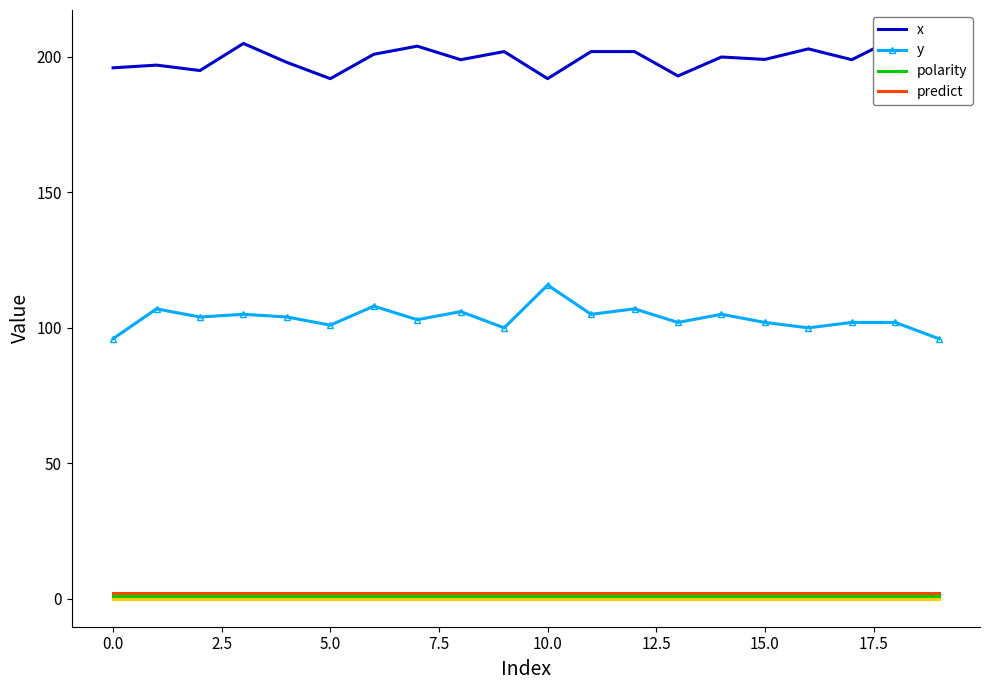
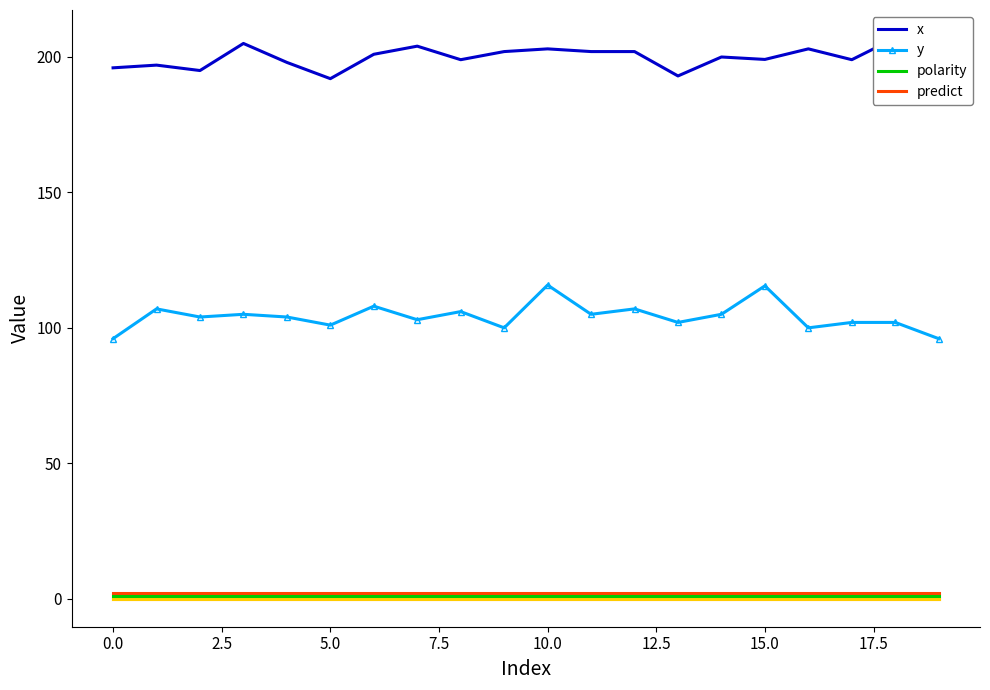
x, 10.0: 192 -> 203
y, 15.0: 102 -> 116
